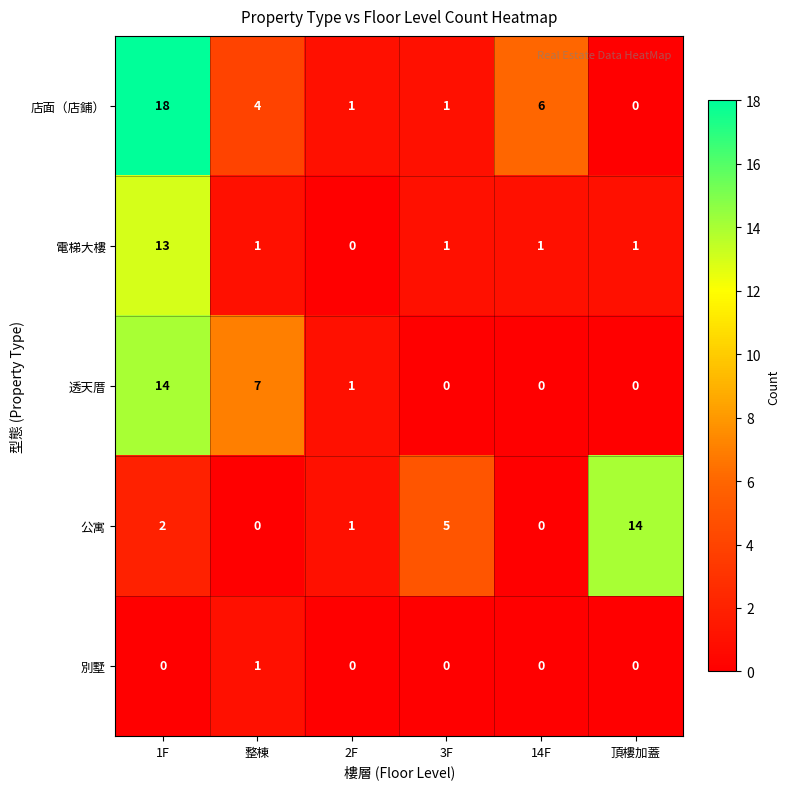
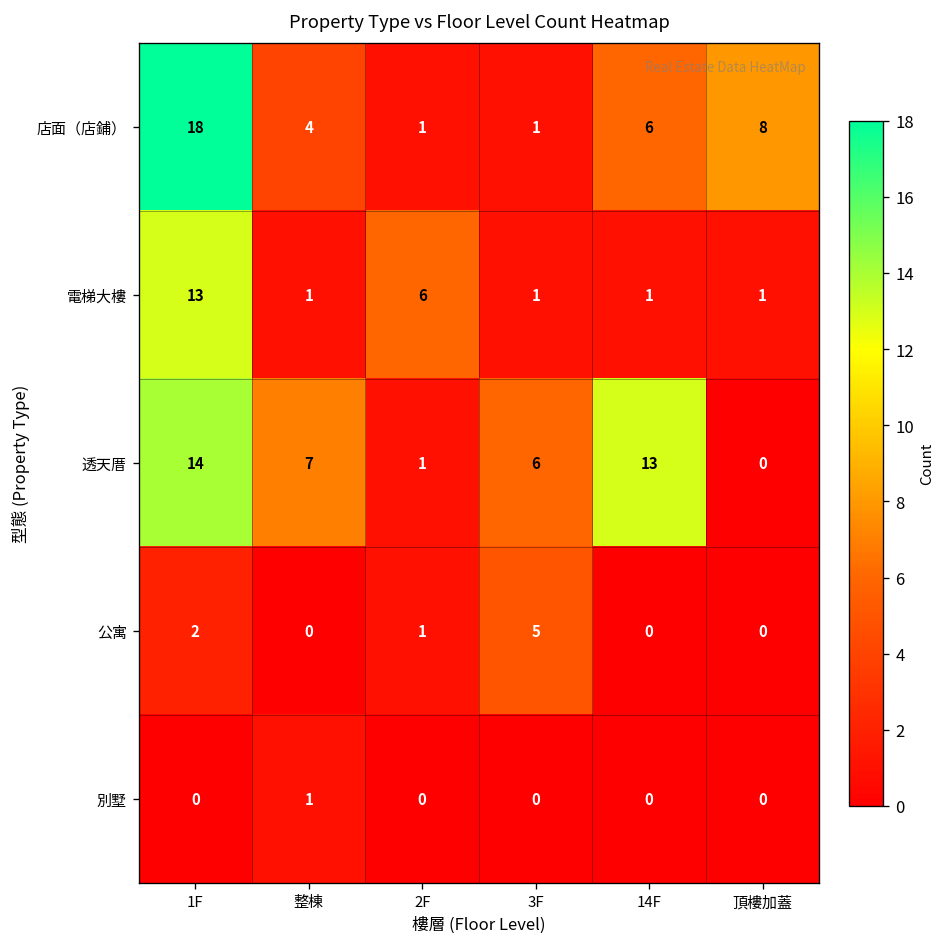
店面（店鋪）, 頂樓加蓋: 0 -> 8
電梯大樓, 2F: 0 -> 6
透天厝, 3F: 0 -> 6
透天厝, 14F: 0 -> 13
公寓, 頂樓加蓋: 14 -> 0
